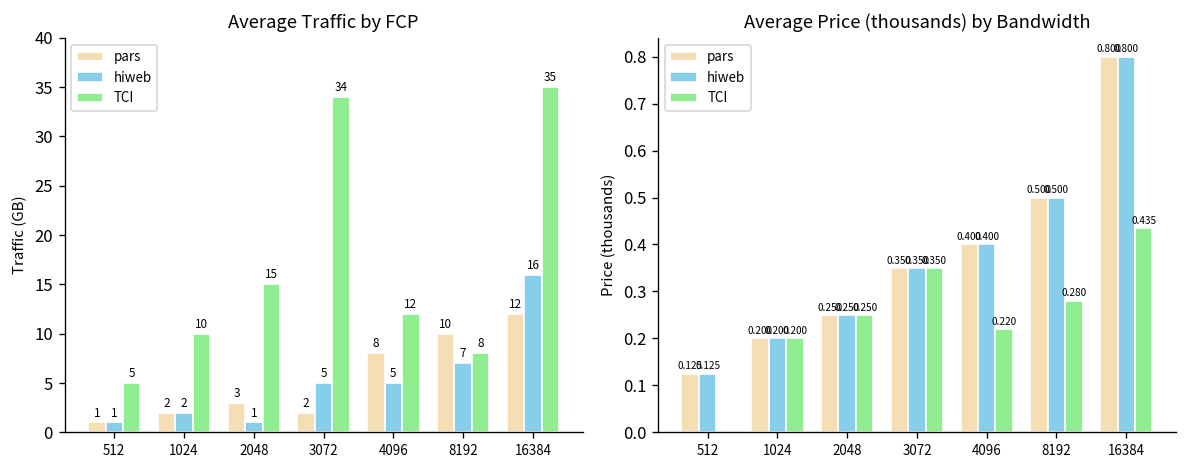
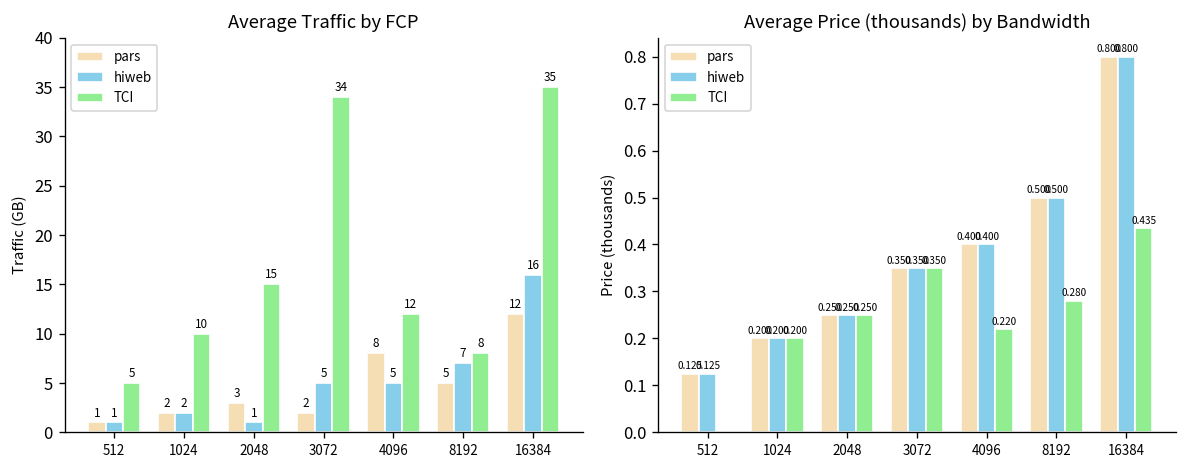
Average Traffic by FCP, pars, 8192: 10 -> 5
